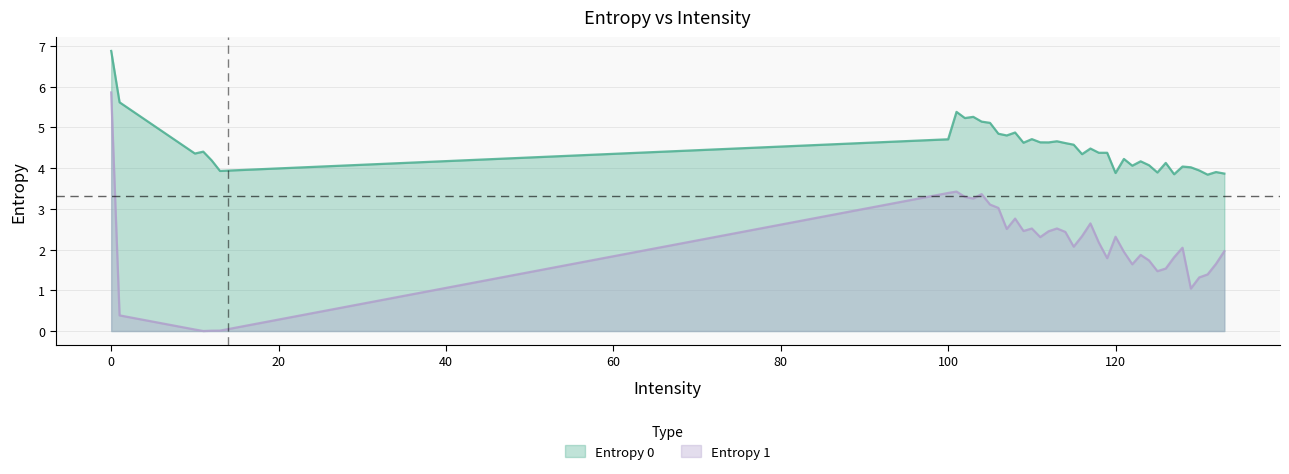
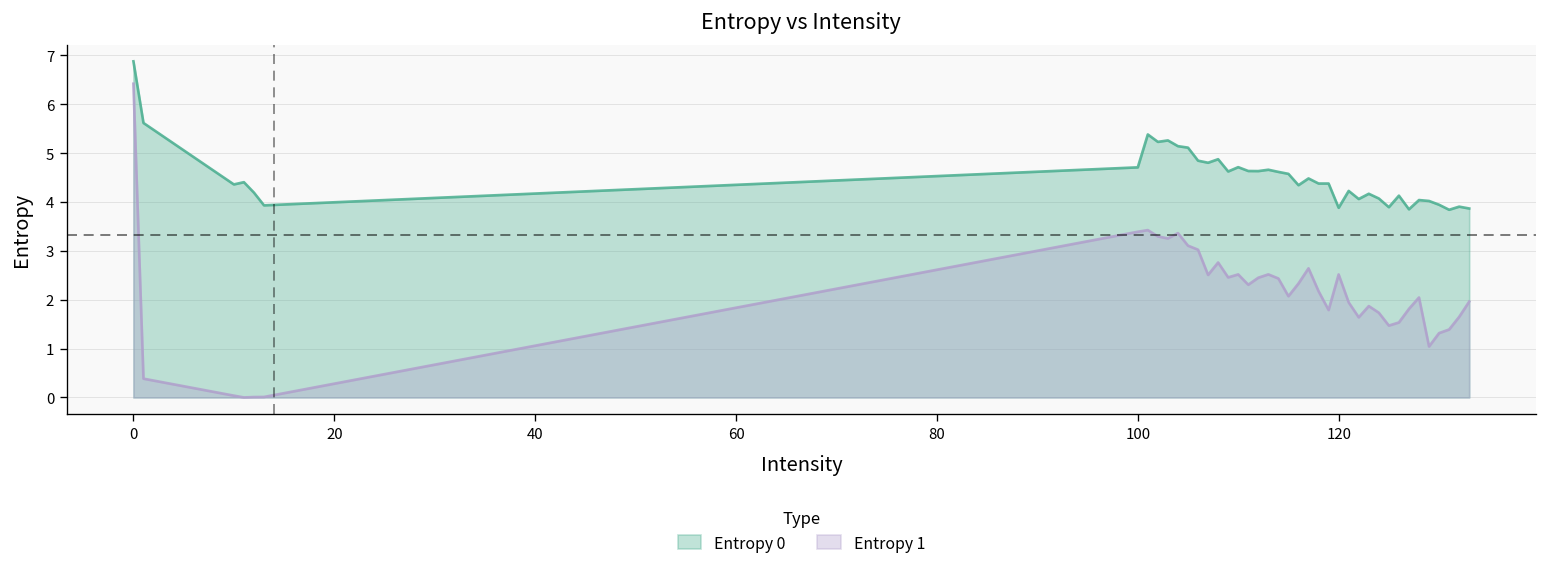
Entropy 1, 0: 5.9 -> 6.4
Entropy 1, 120: 2.3 -> 2.5
